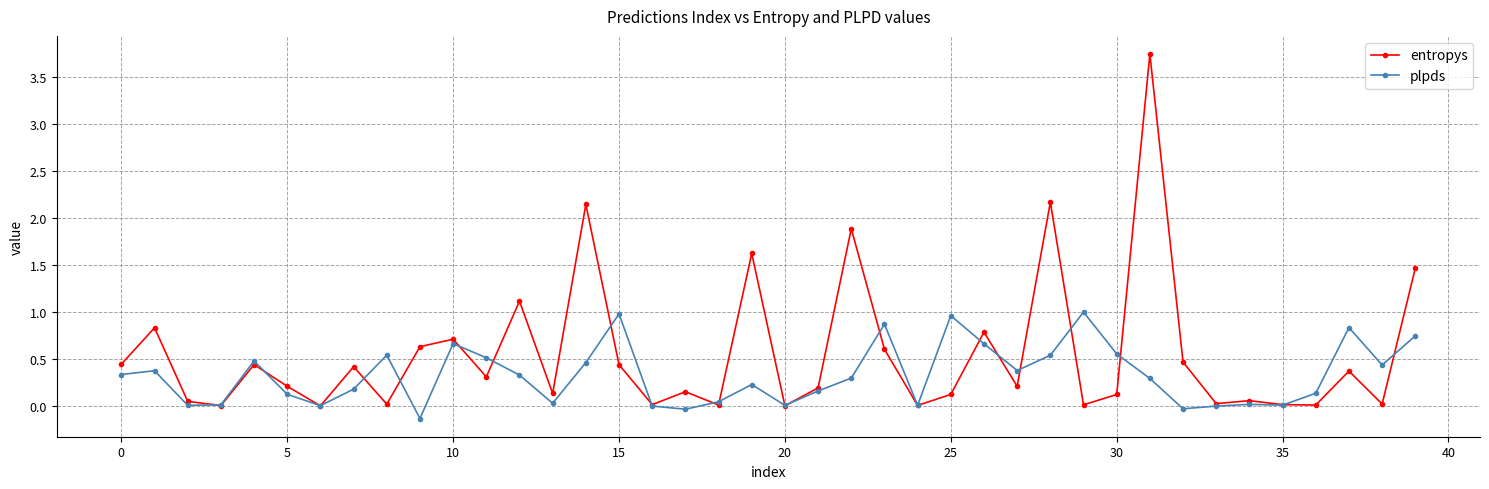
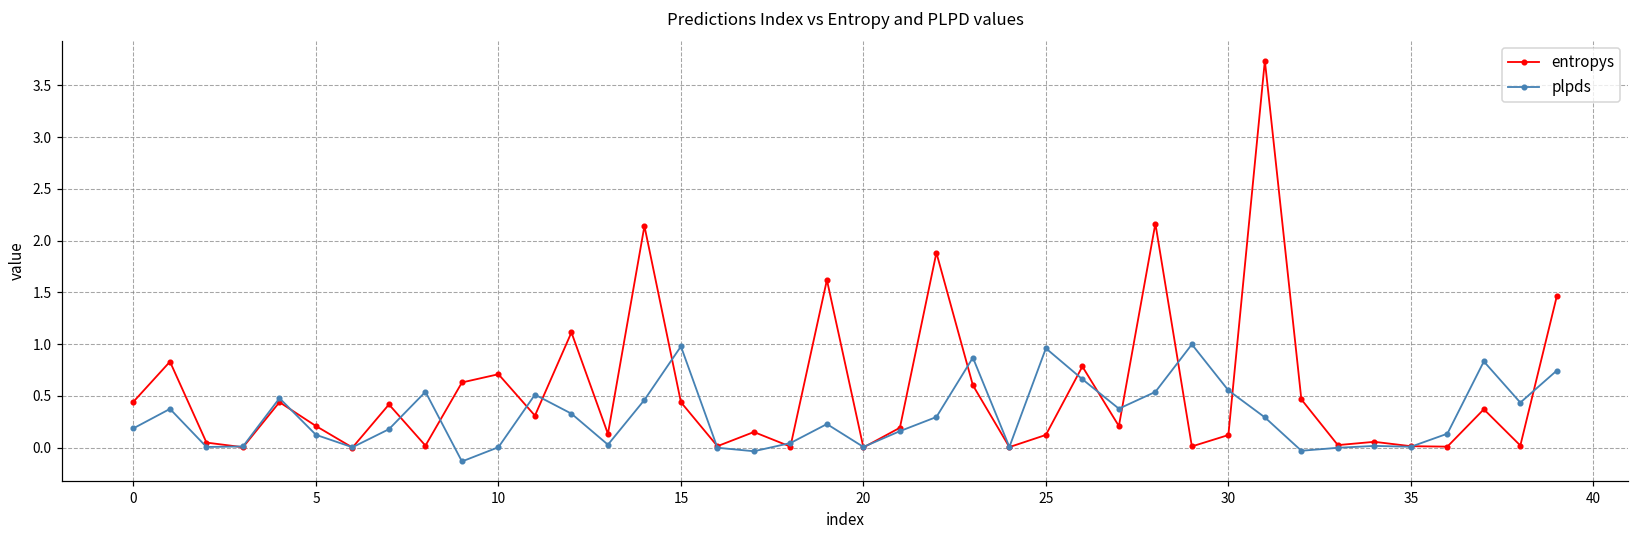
plpds, 0: 0.3 -> 0.2
plpds, 10: 0.7 -> 0.0
